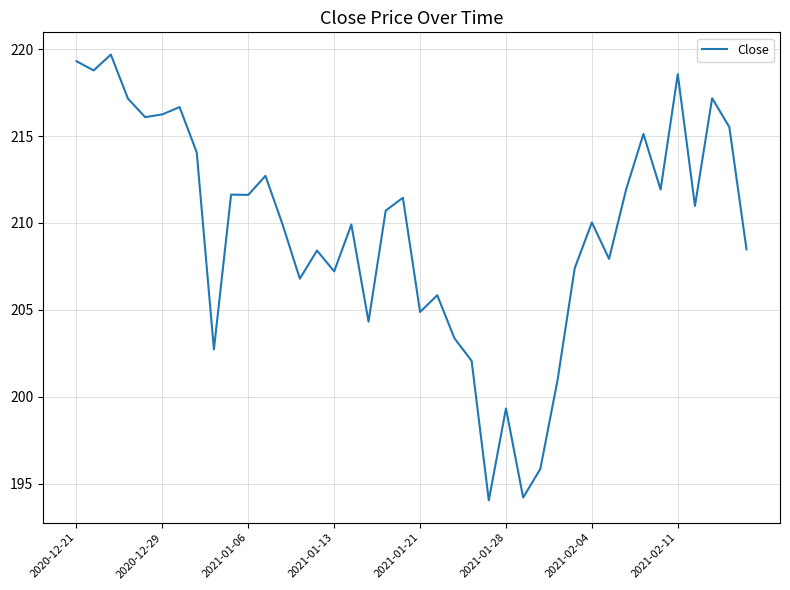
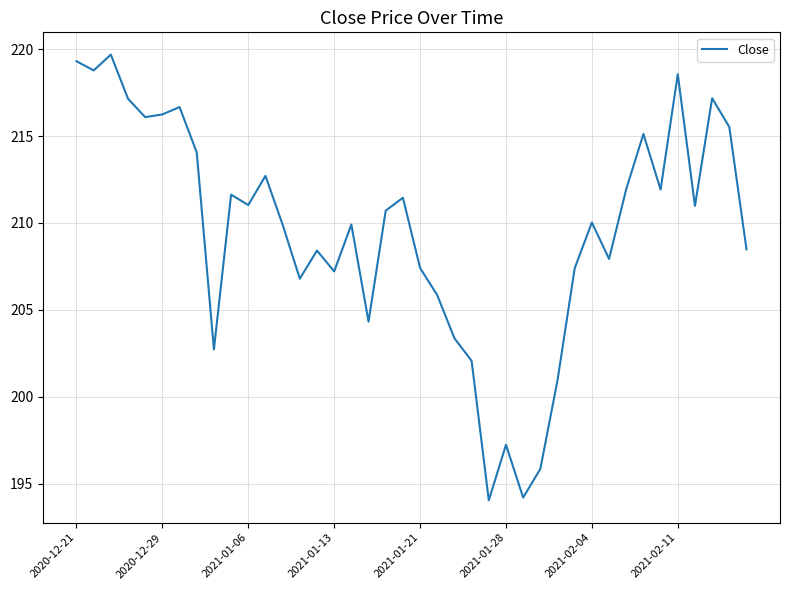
2021-01-06: 211.6 -> 211.0
2021-01-21: 204.9 -> 207.4
2021-01-28: 199.3 -> 197.2
